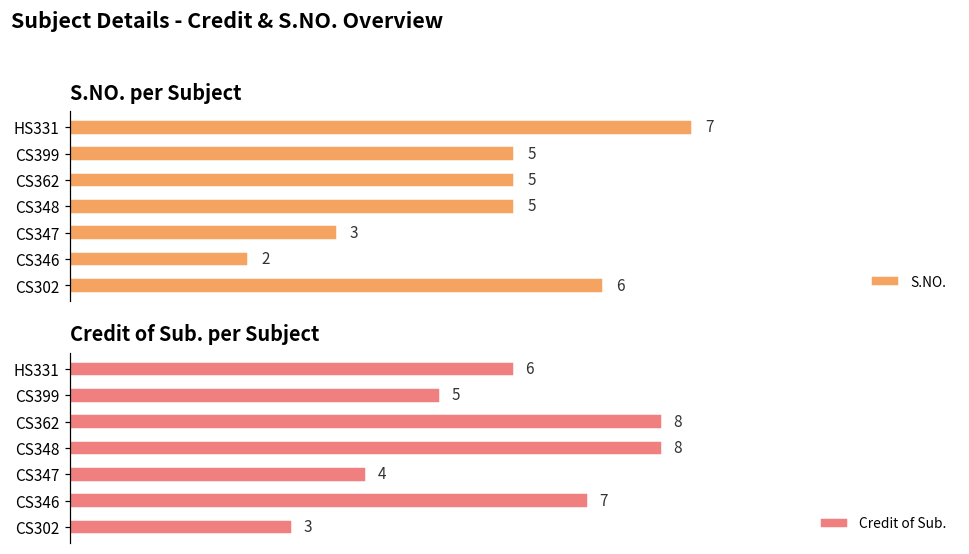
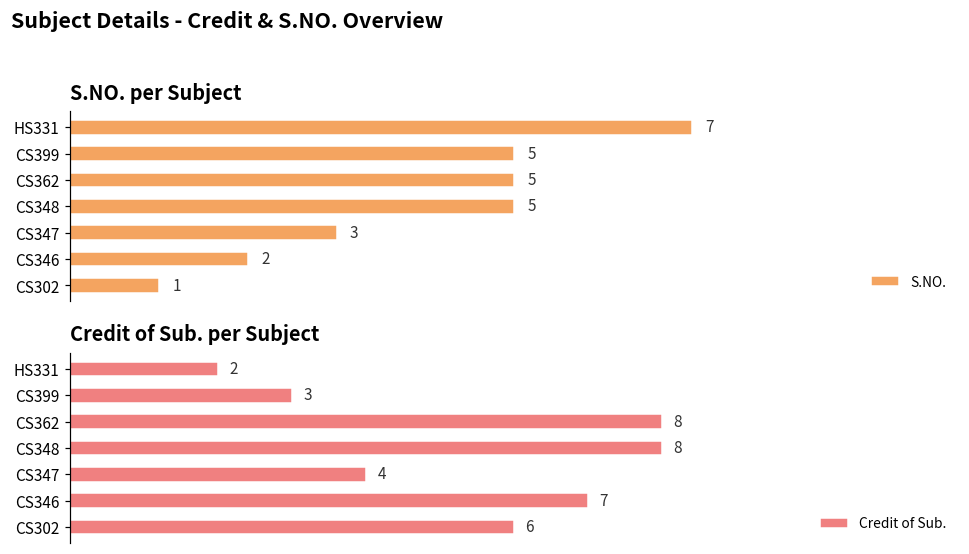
S.NO. per Subject, CS302: 6 -> 1
Credit of Sub. per Subject, HS331: 6 -> 2
Credit of Sub. per Subject, CS399: 5 -> 3
Credit of Sub. per Subject, CS302: 3 -> 6
